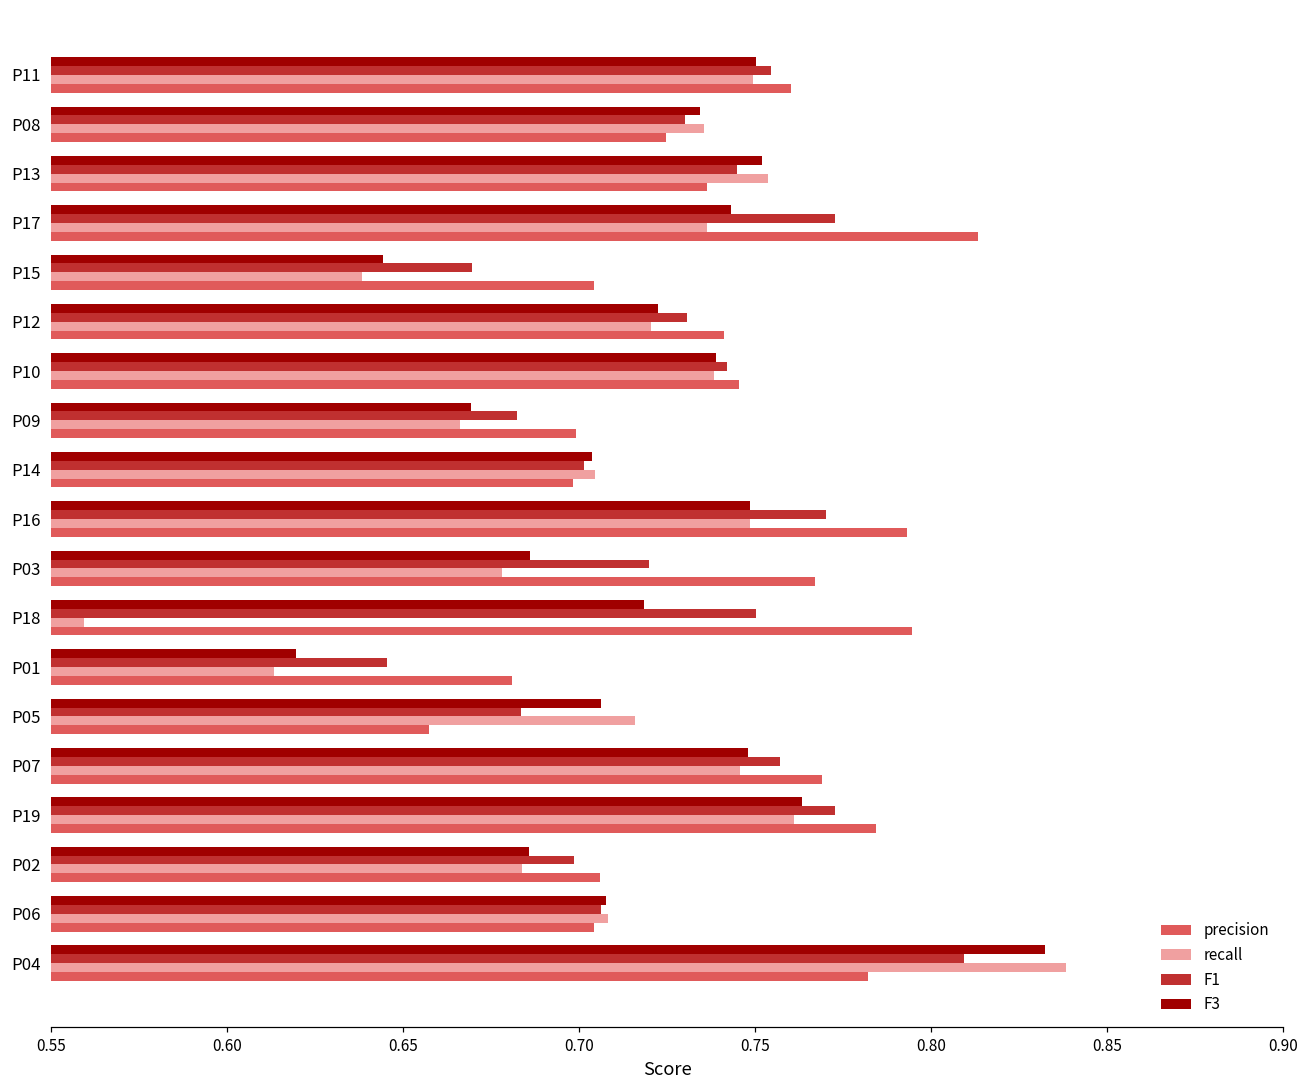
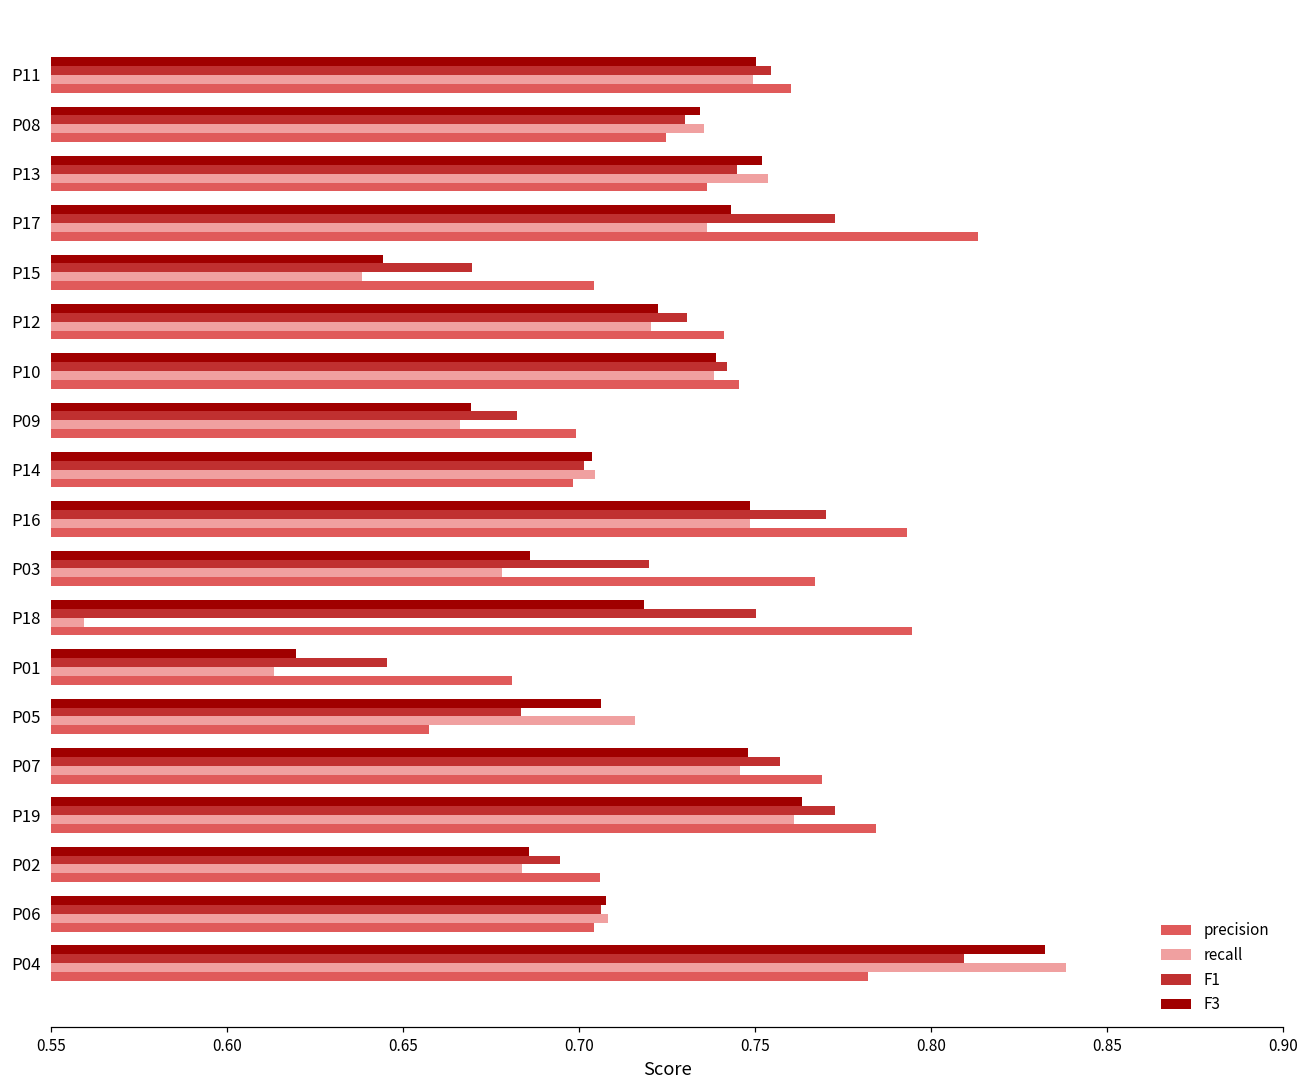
F1, P02: 0.698 -> 0.695
